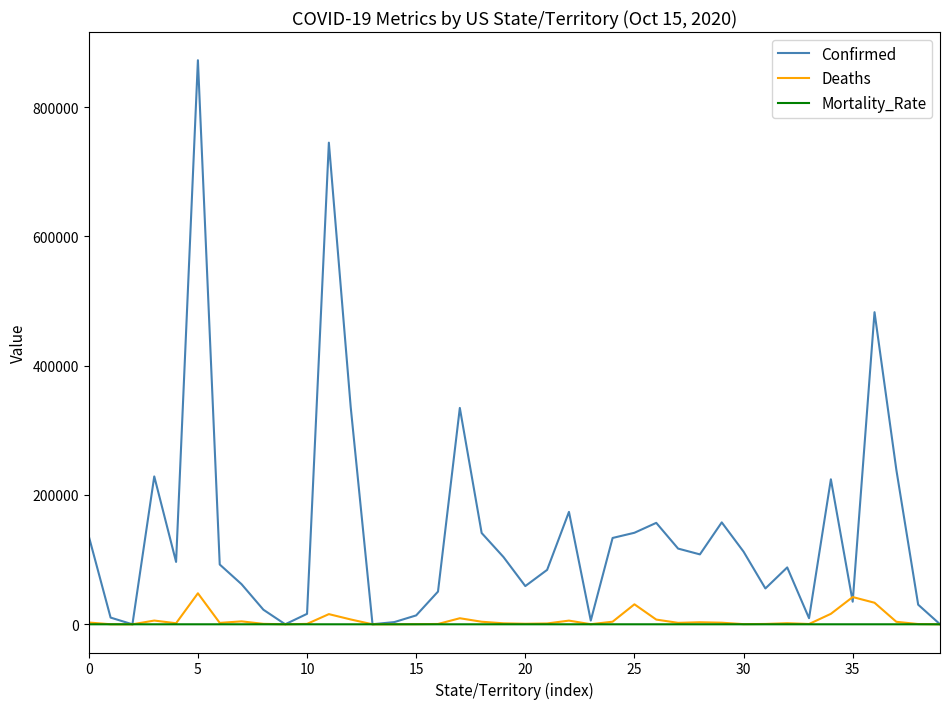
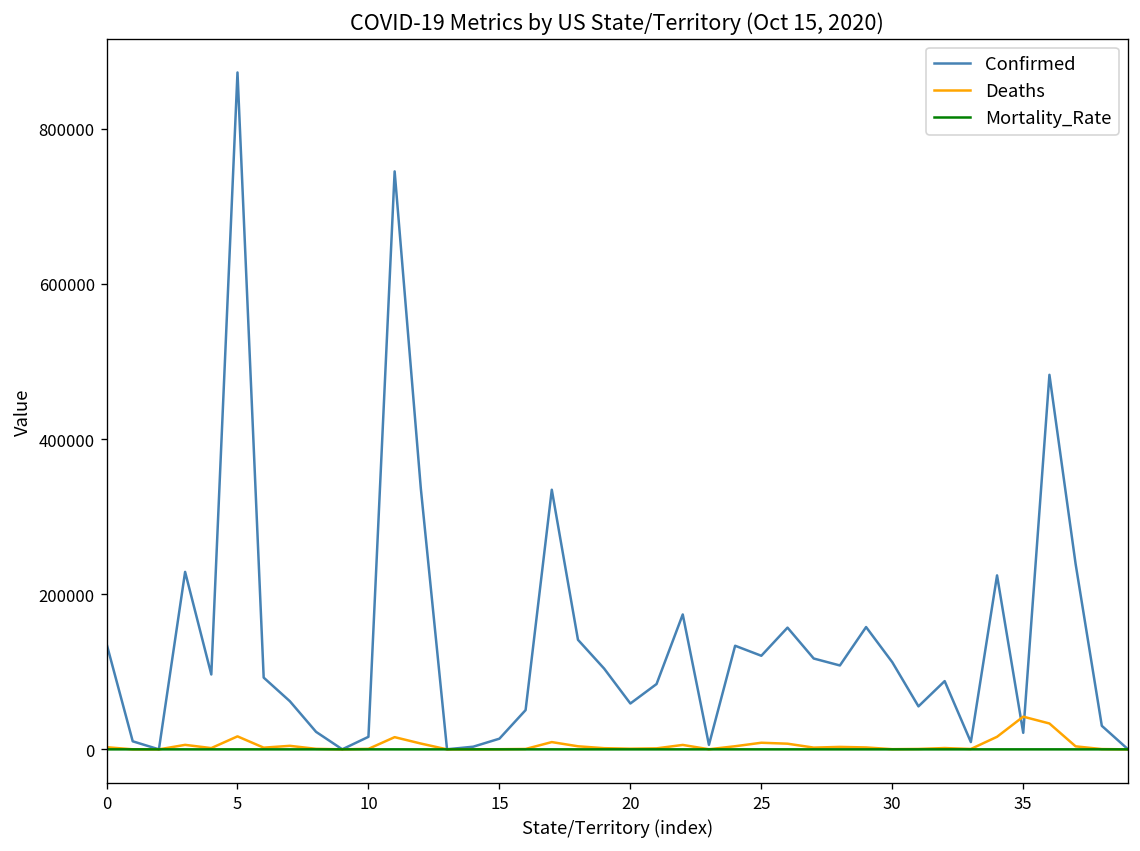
Deaths, 5: 50000 -> 20000
Confirmed, 25: 140000 -> 120000
Deaths, 25: 30000 -> 10000
Confirmed, 35: 30000 -> 20000
